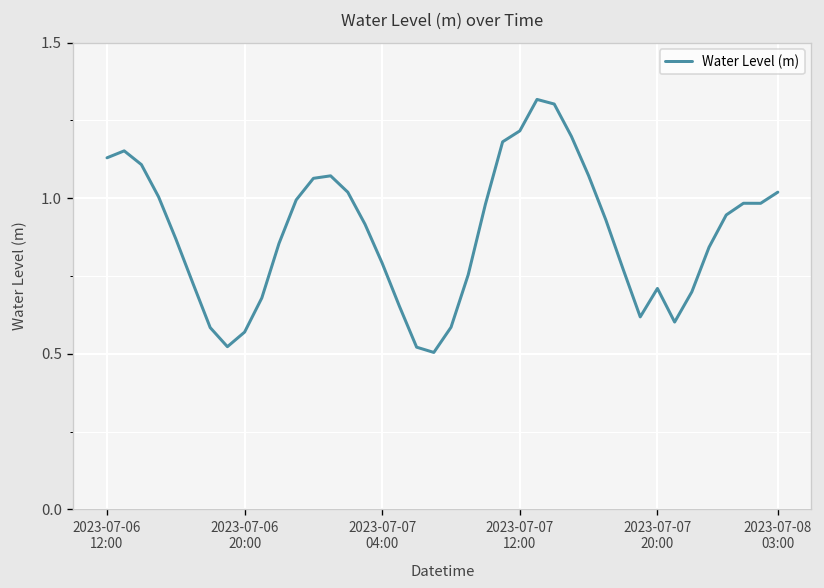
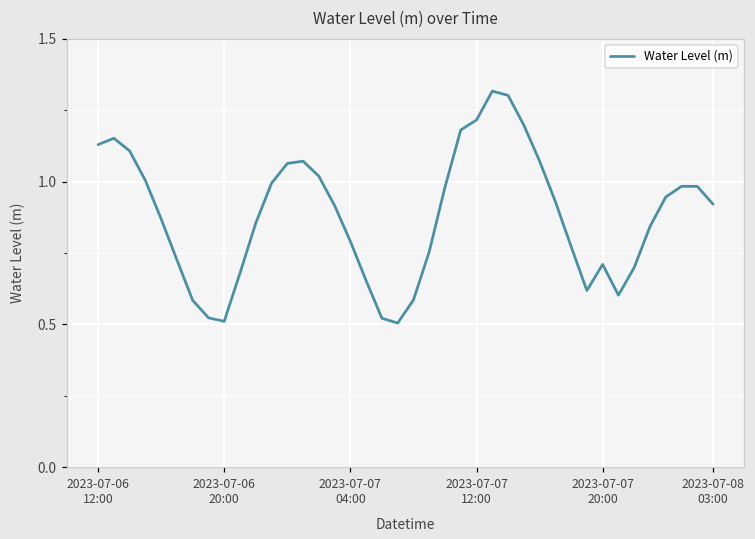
2023-07-06 20:00: 0.57 -> 0.51
2023-07-08 03:00: 1.02 -> 0.92
